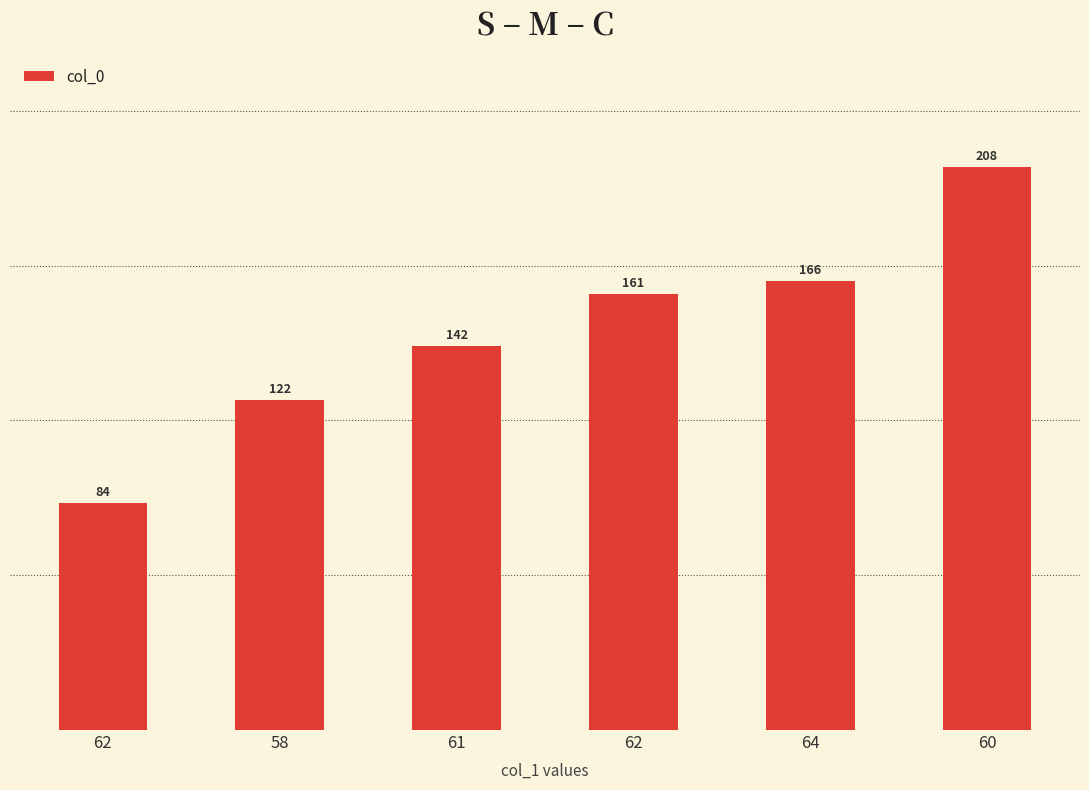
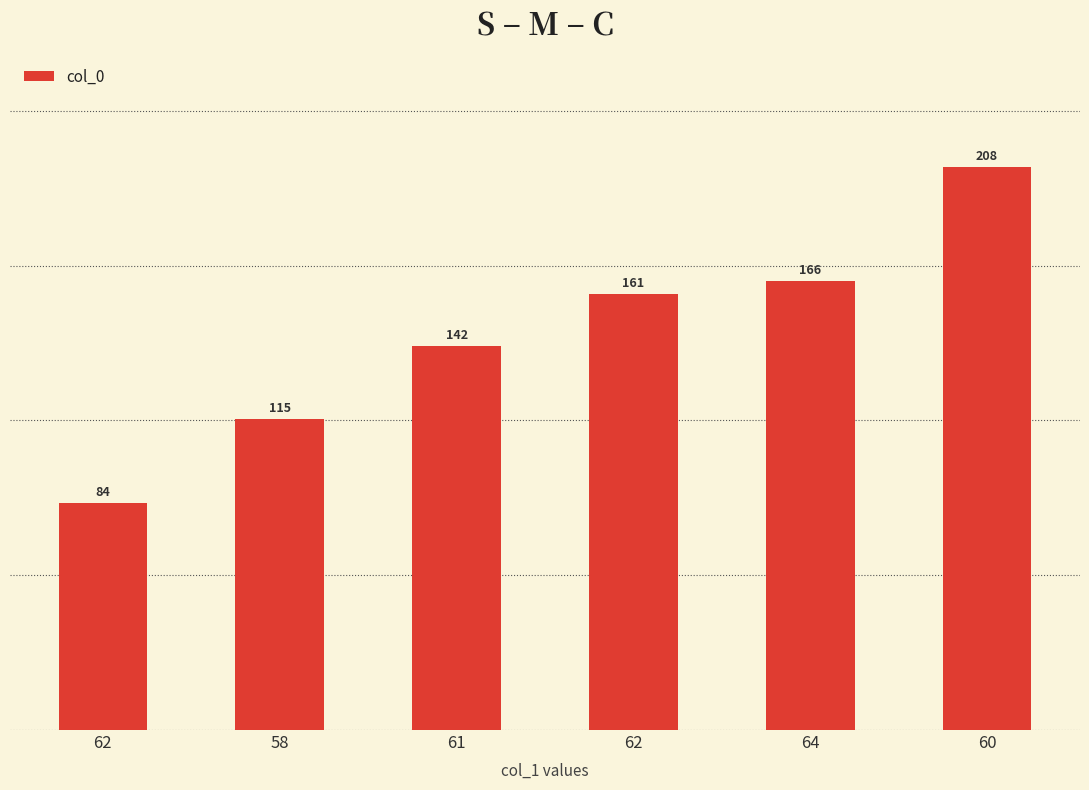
58: 122 -> 115
